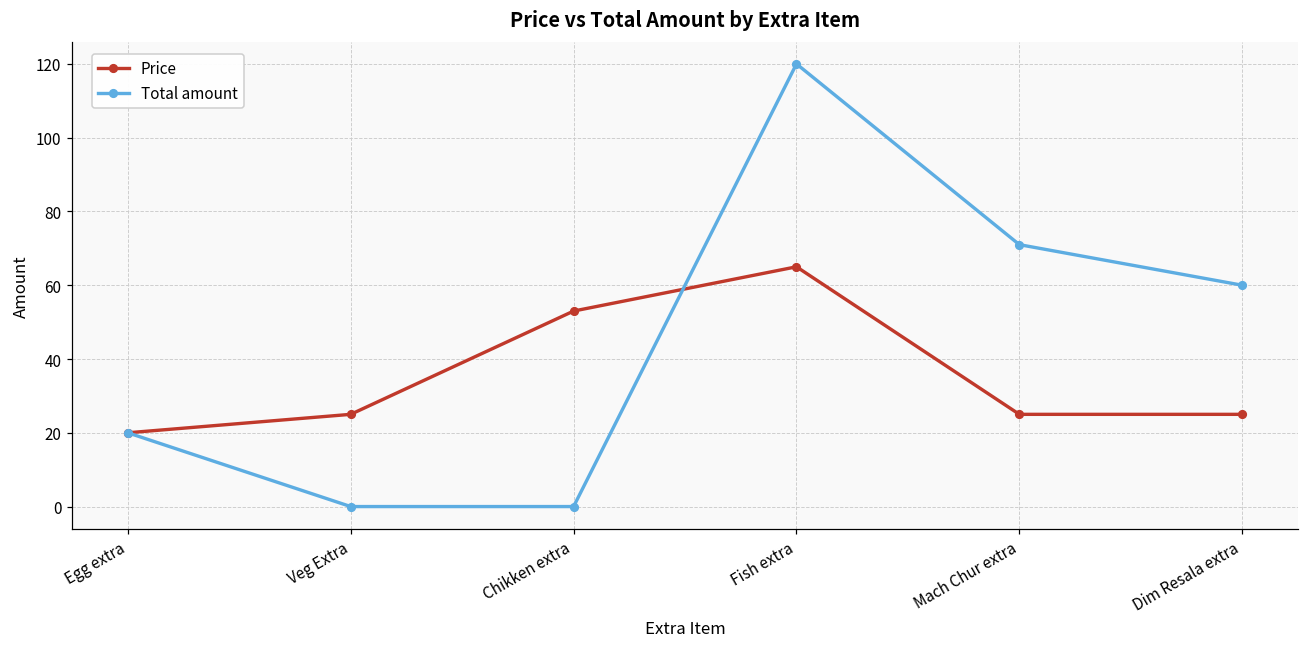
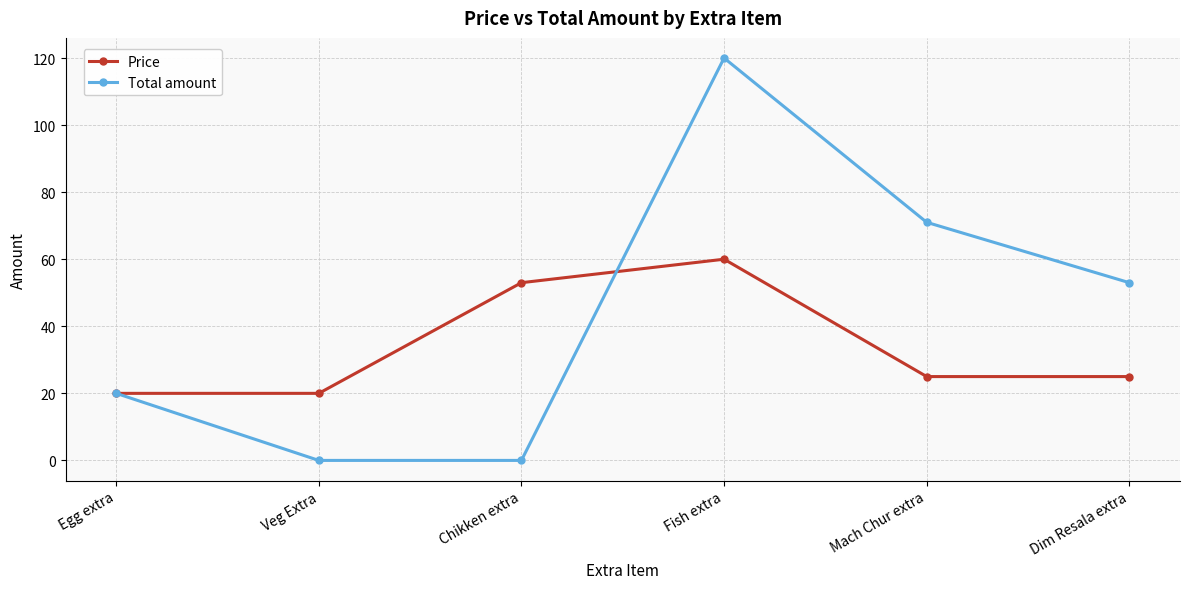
Price, Veg Extra: 25 -> 20
Price, Fish extra: 65 -> 60
Total amount, Dim Resala extra: 60 -> 53
